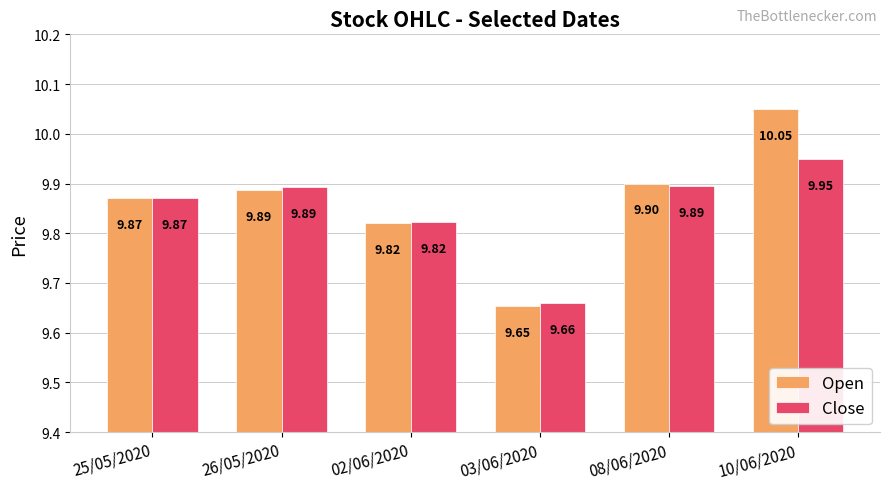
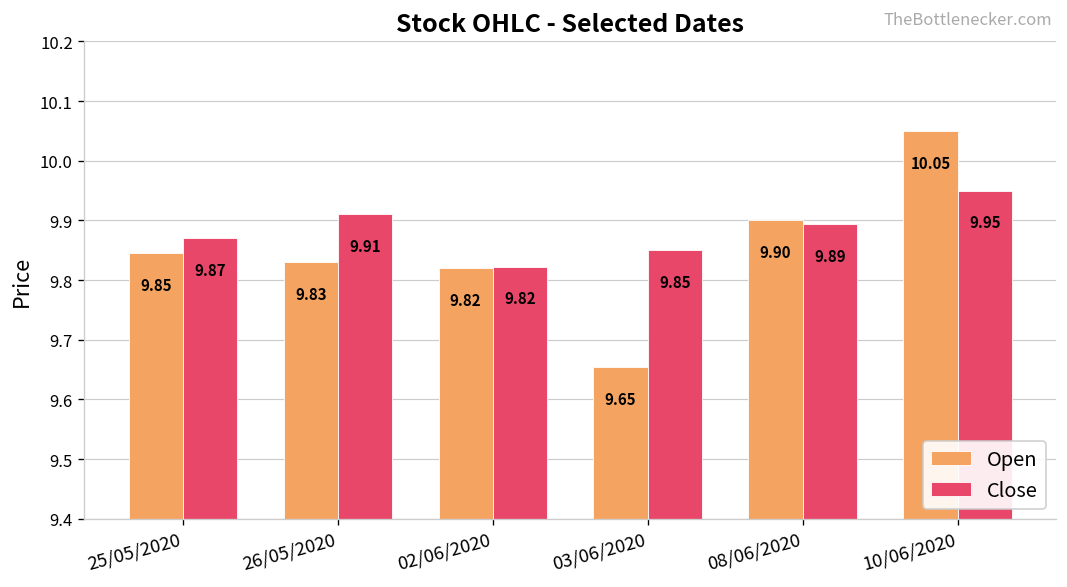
Open, 25/05/2020: 9.87 -> 9.85
Open, 26/05/2020: 9.89 -> 9.83
Close, 26/05/2020: 9.89 -> 9.91
Close, 03/06/2020: 9.66 -> 9.85
